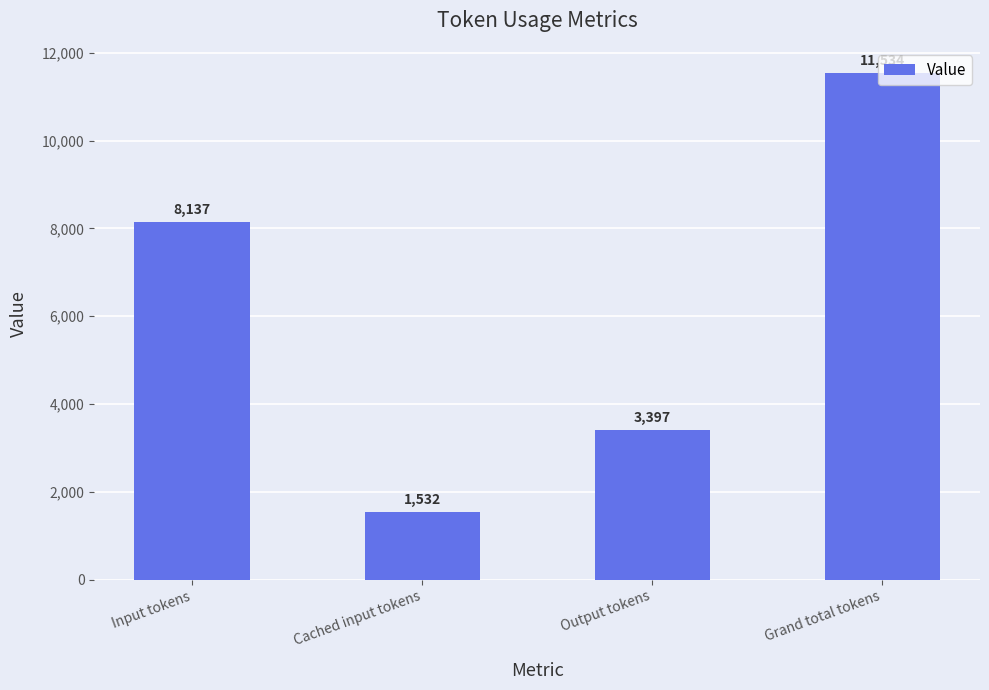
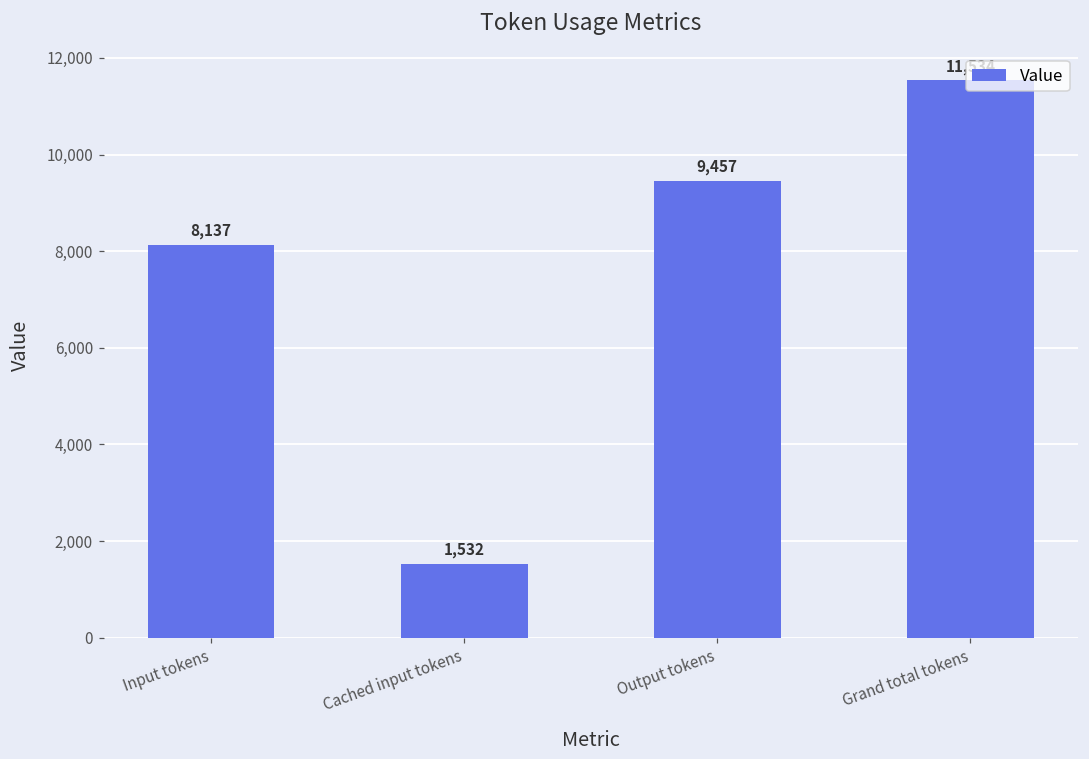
Output tokens: 3,397 -> 9,457
